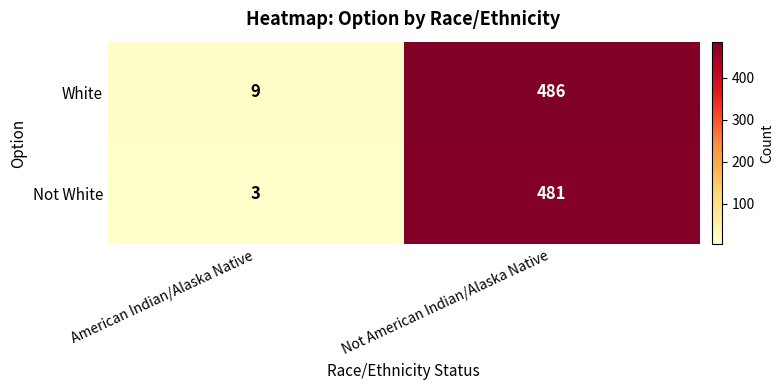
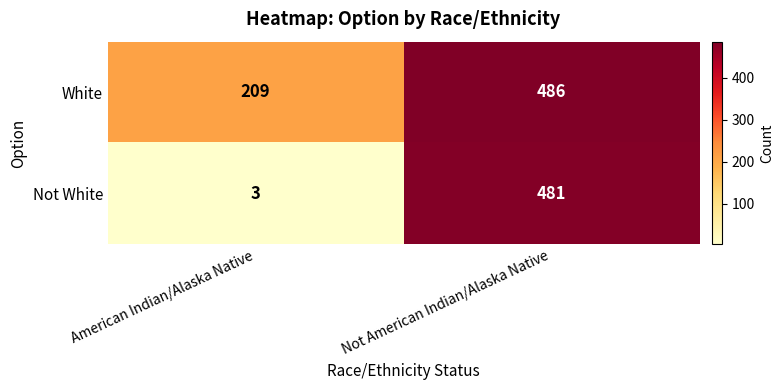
White, American Indian/Alaska Native: 9 -> 209
